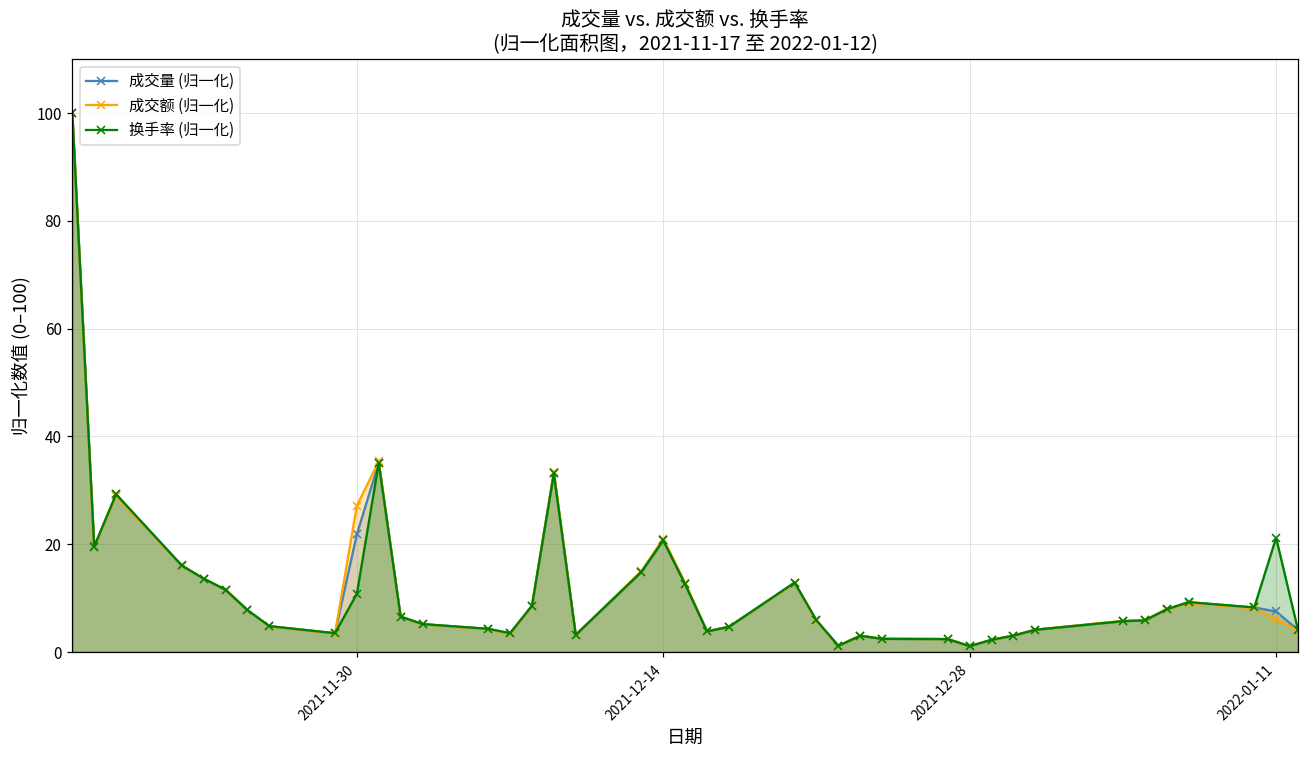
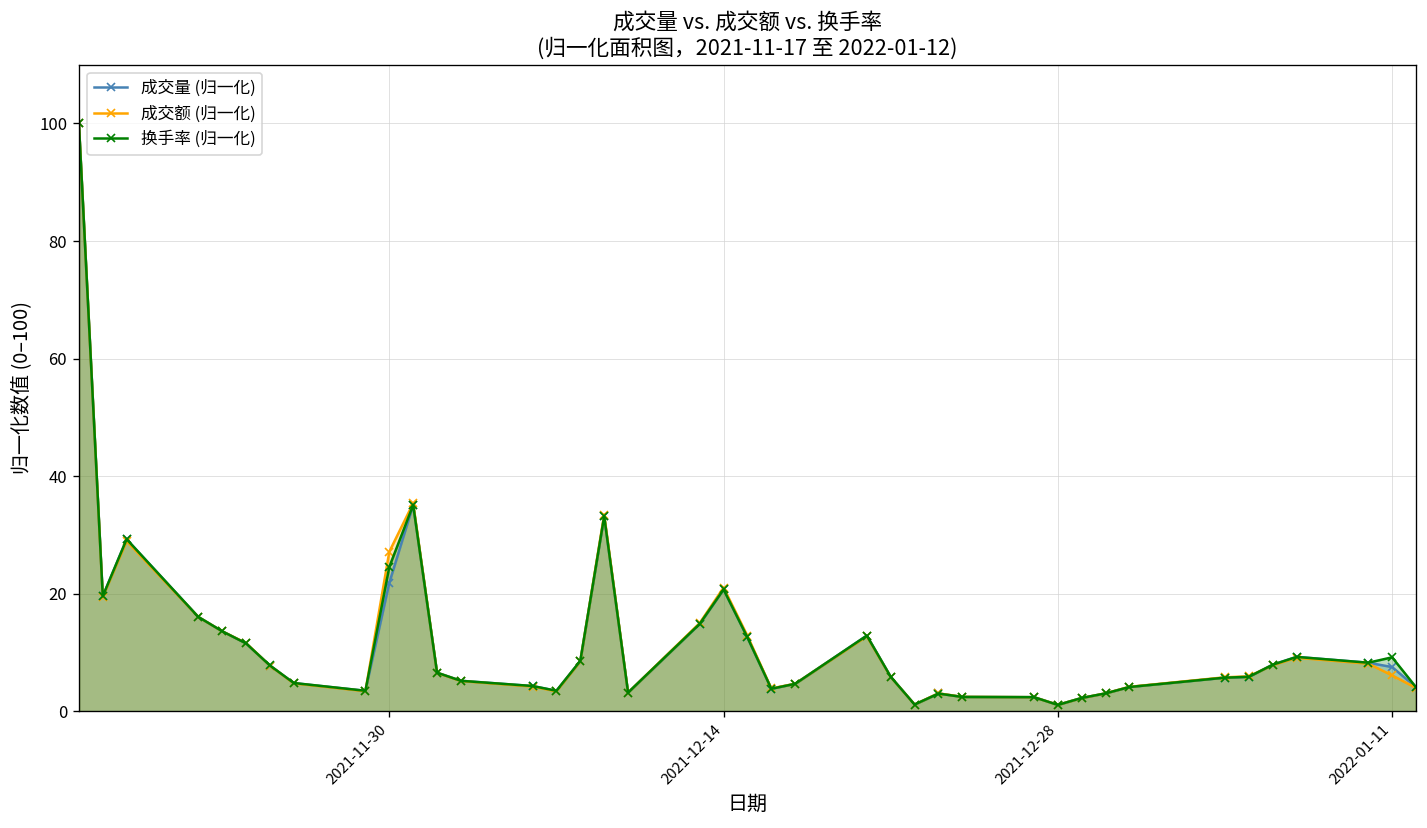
换手率 (归一化), 2021-11-30: 11 -> 25
换手率 (归一化), 2022-01-11: 21 -> 9
